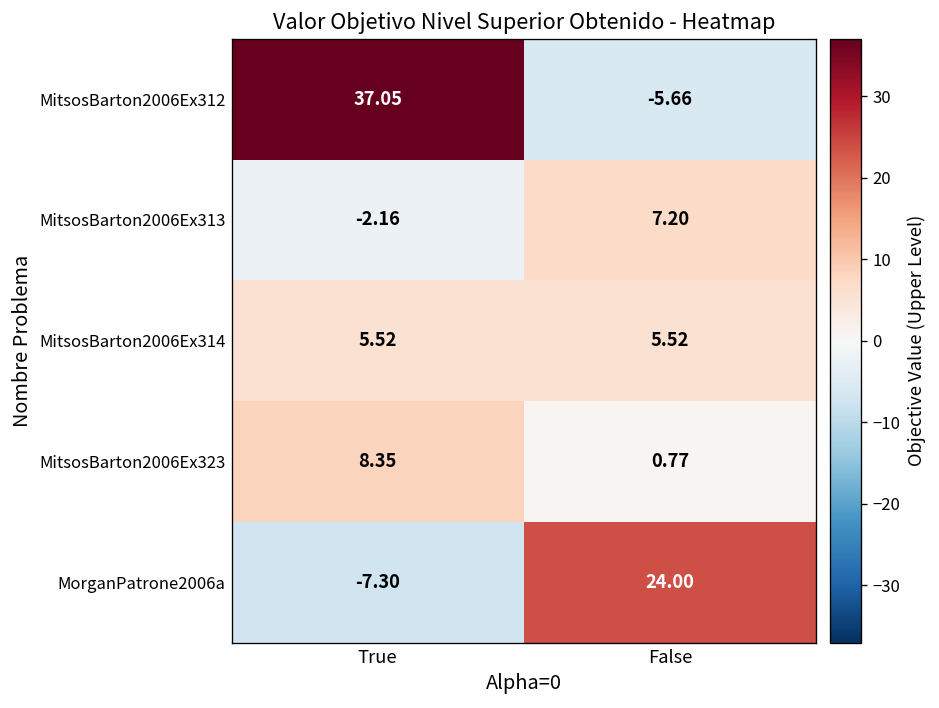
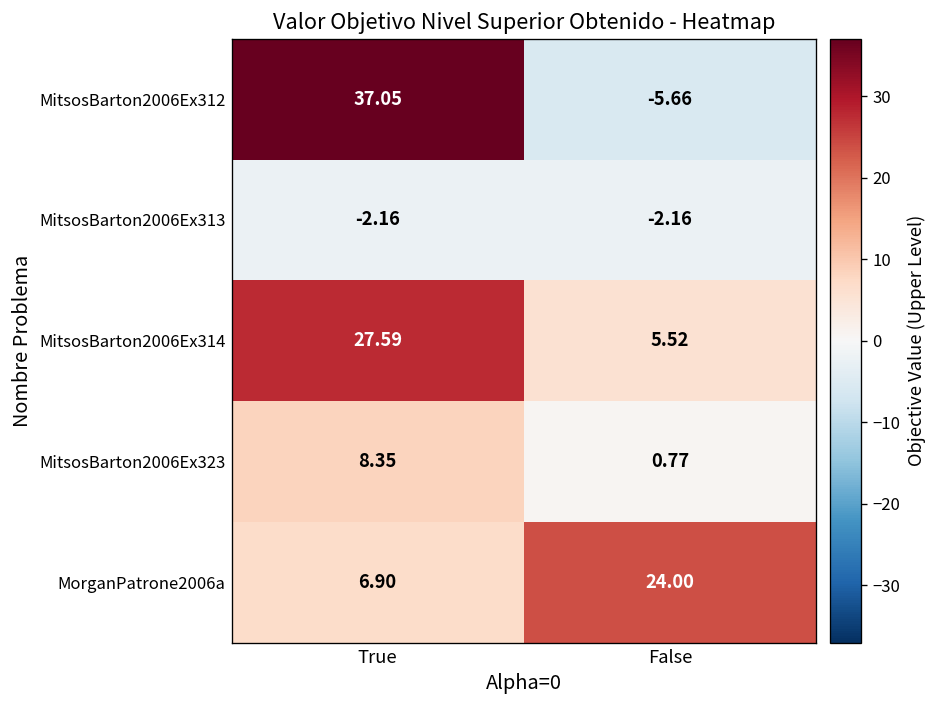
MitsosBarton2006Ex313, False: 7.20 -> -2.16
MitsosBarton2006Ex314, True: 5.52 -> 27.59
MorganPatrone2006a, True: -7.30 -> 6.90
